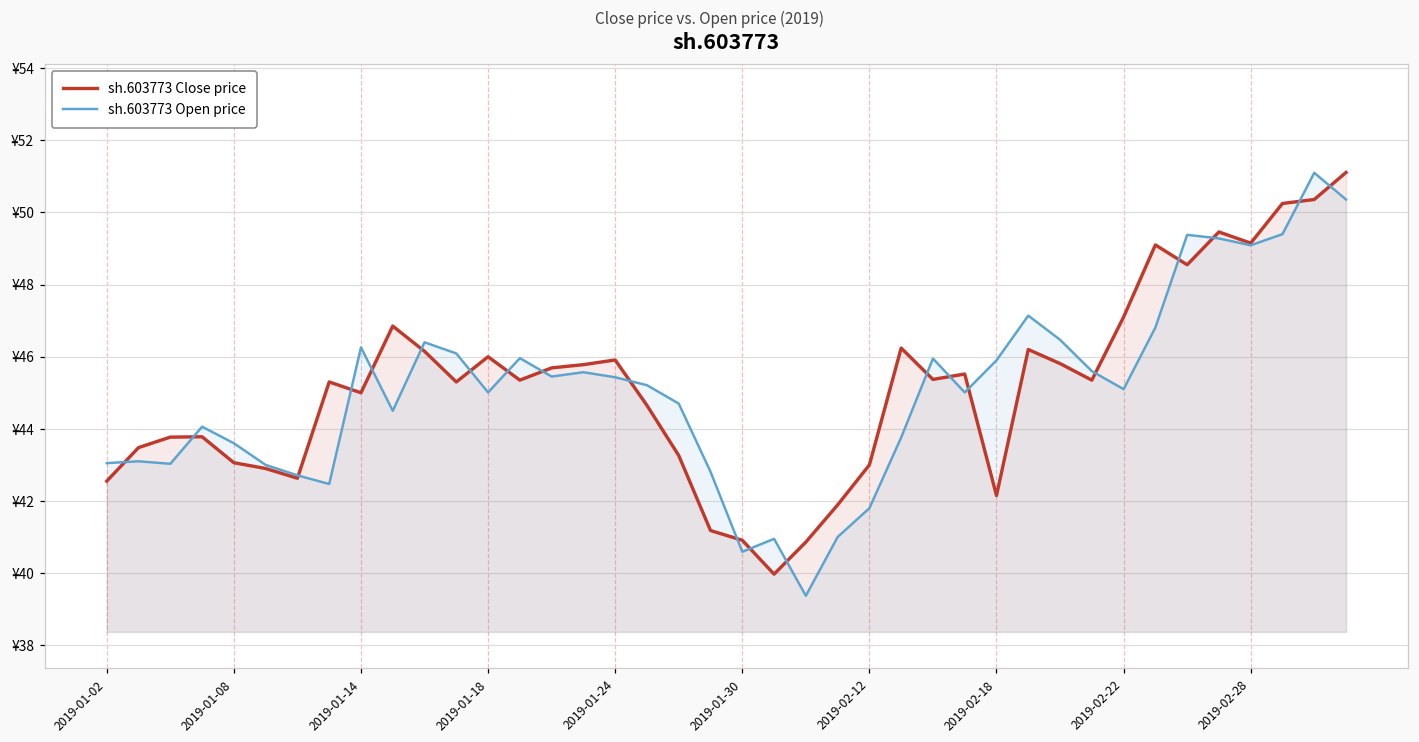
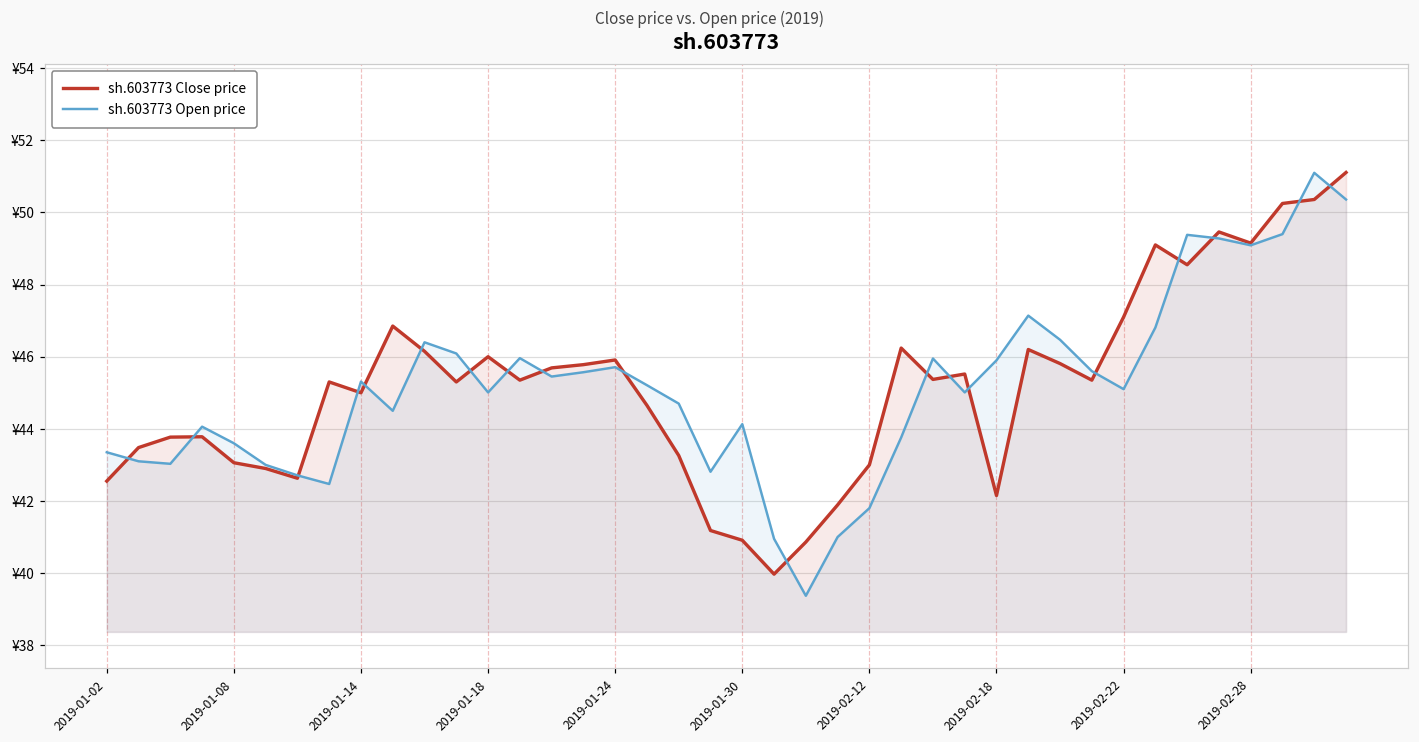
sh.603773 Open price, 2019-01-02: ¥43.1 -> ¥43.4
sh.603773 Open price, 2019-01-14: ¥46.3 -> ¥45.3
sh.603773 Open price, 2019-01-24: ¥45.4 -> ¥45.7
sh.603773 Open price, 2019-01-30: ¥40.6 -> ¥44.1
